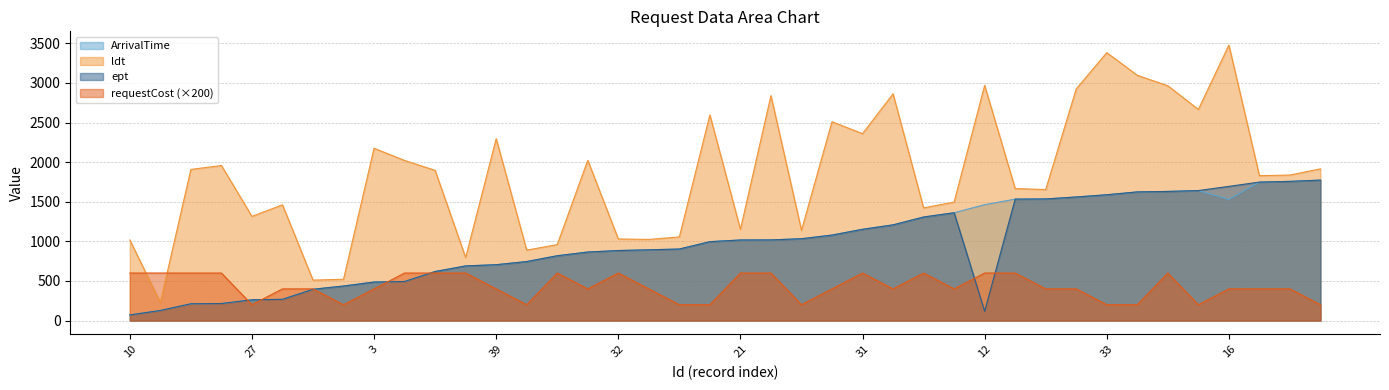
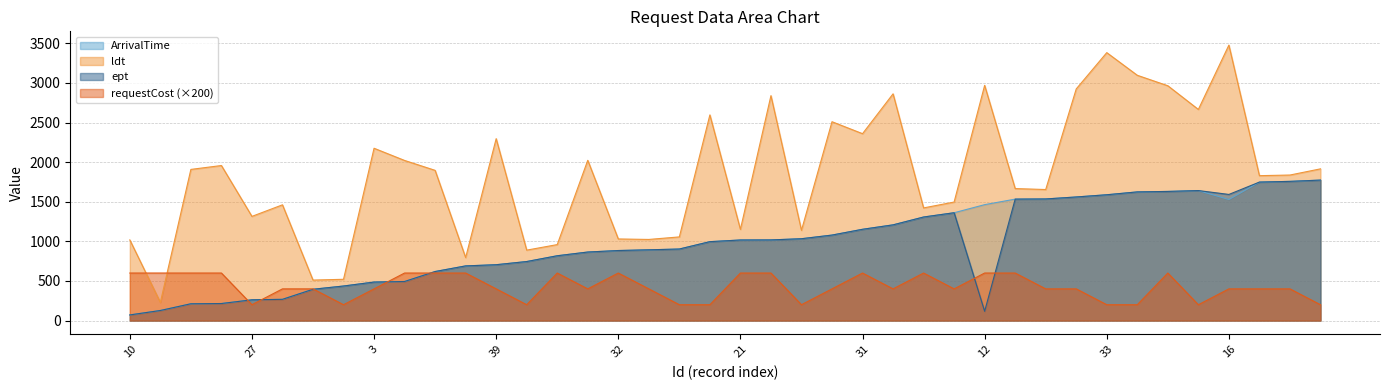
ept, 16: 1700 -> 1600
